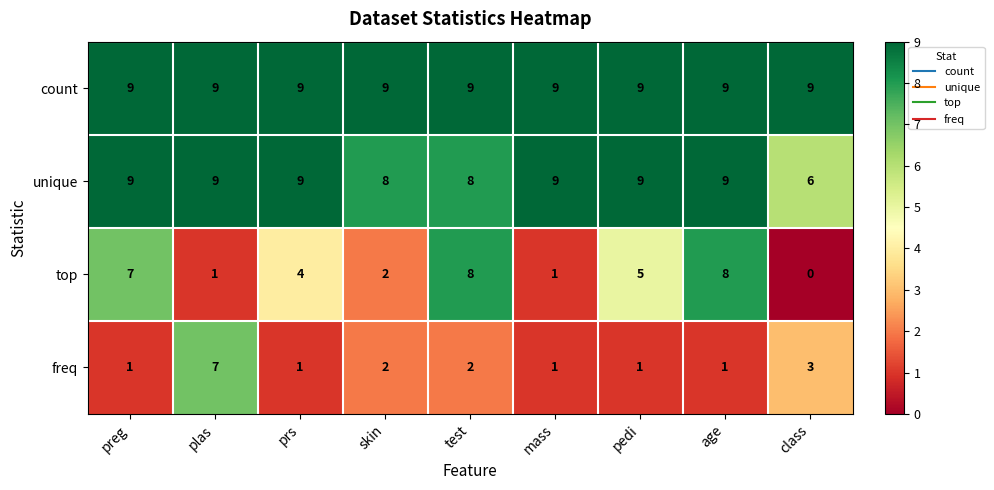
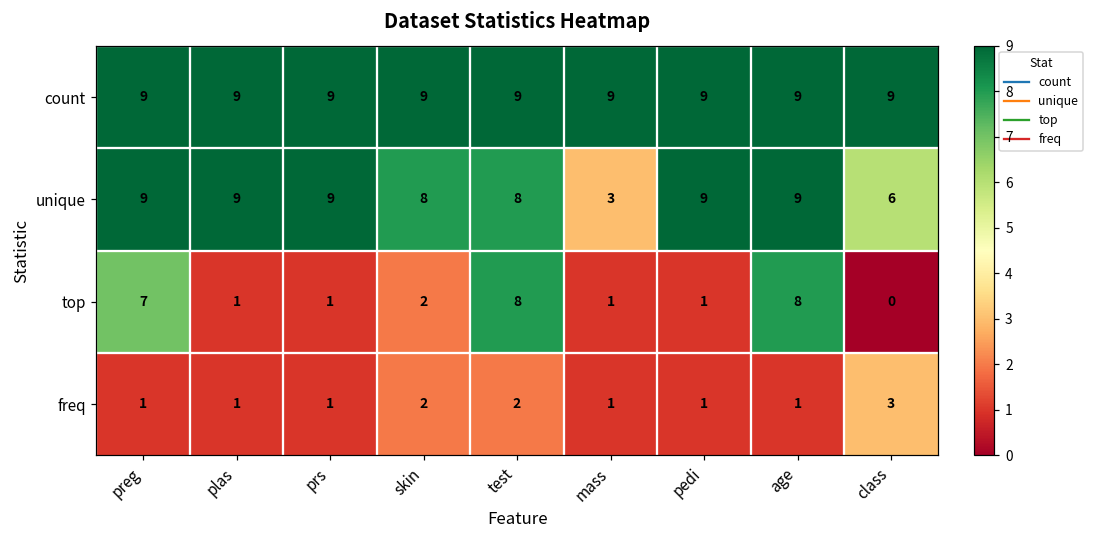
unique, mass: 9 -> 3
top, prs: 4 -> 1
top, pedi: 5 -> 1
freq, plas: 7 -> 1
